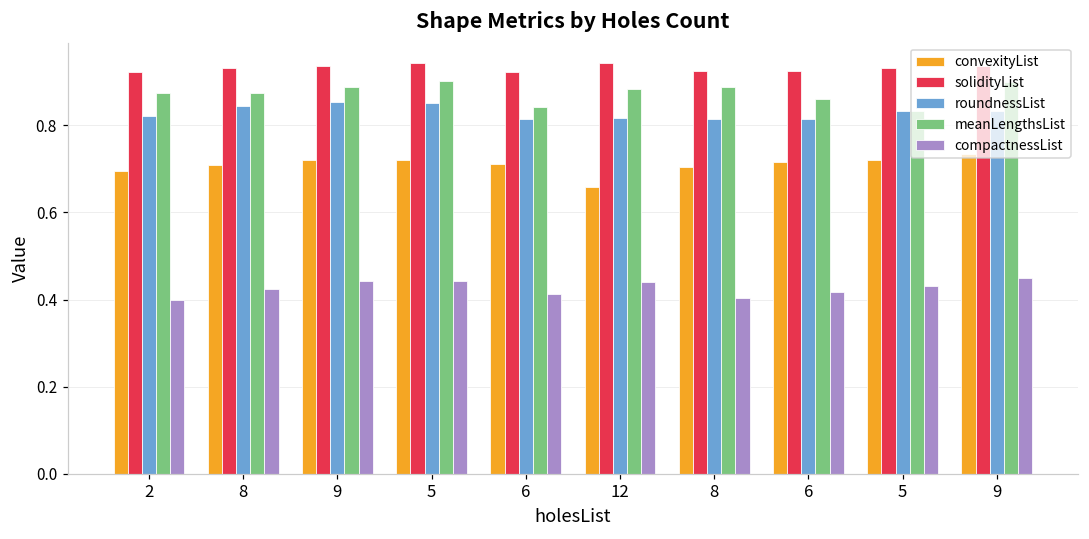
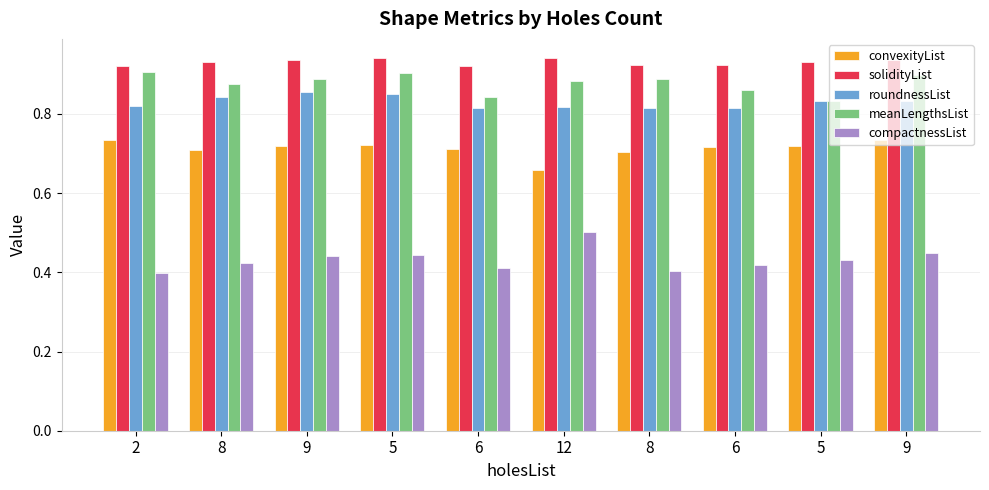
convexityList, 2: 0.69 -> 0.73
meanLengthsList, 2: 0.87 -> 0.90
compactnessList, 12: 0.44 -> 0.50
